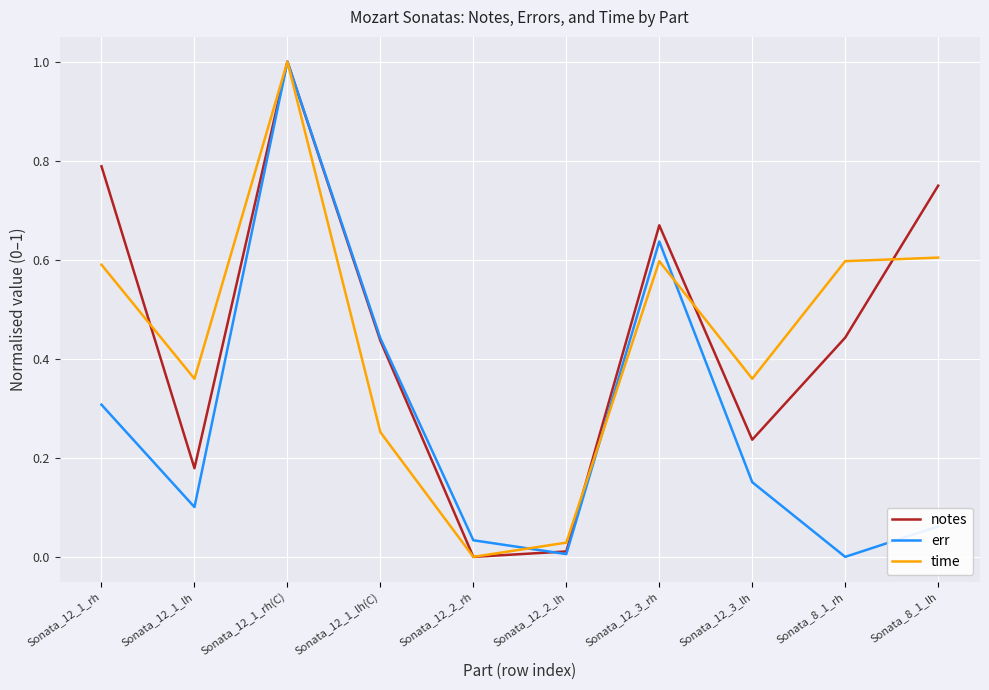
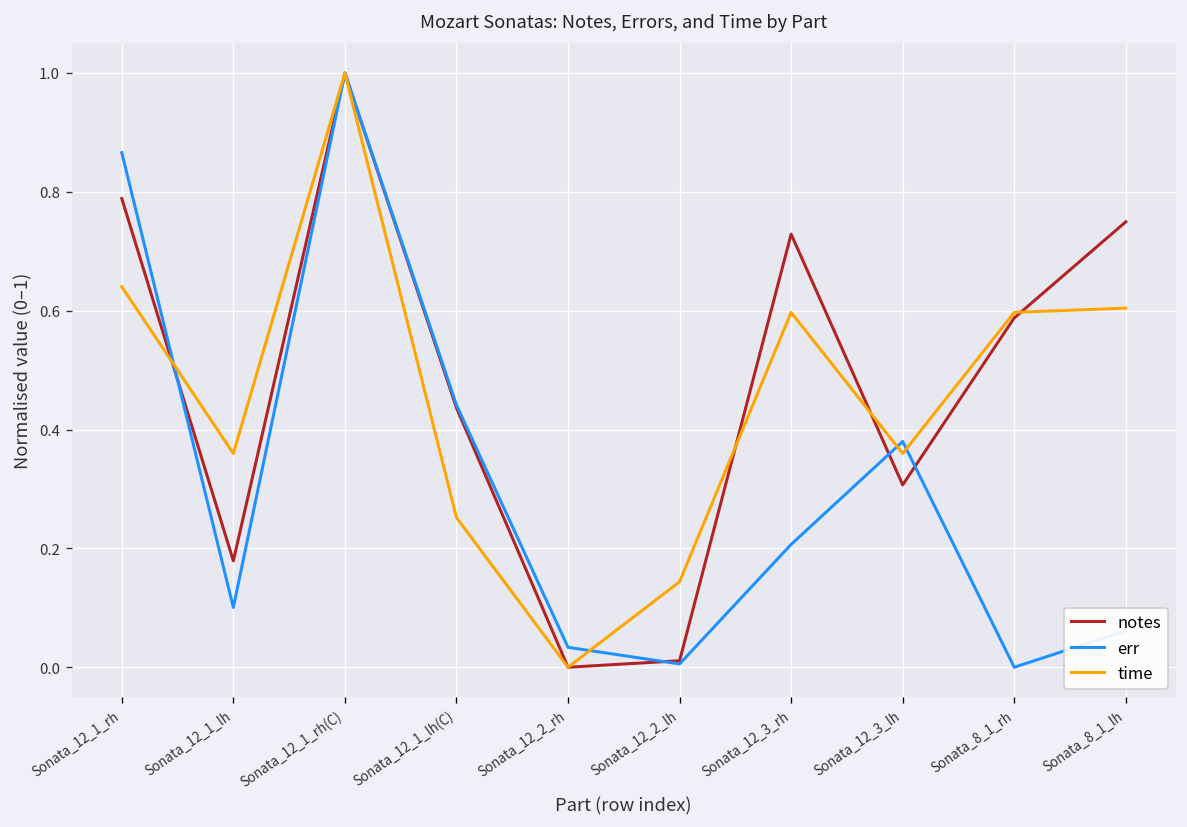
err, Sonata_12_1_rh: 0.31 -> 0.87
time, Sonata_12_1_rh: 0.59 -> 0.64
time, Sonata_12_2_lh: 0.03 -> 0.14
notes, Sonata_12_3_rh: 0.67 -> 0.73
err, Sonata_12_3_rh: 0.64 -> 0.21
notes, Sonata_12_3_lh: 0.24 -> 0.31
err, Sonata_12_3_lh: 0.15 -> 0.38
notes, Sonata_8_1_rh: 0.44 -> 0.59
